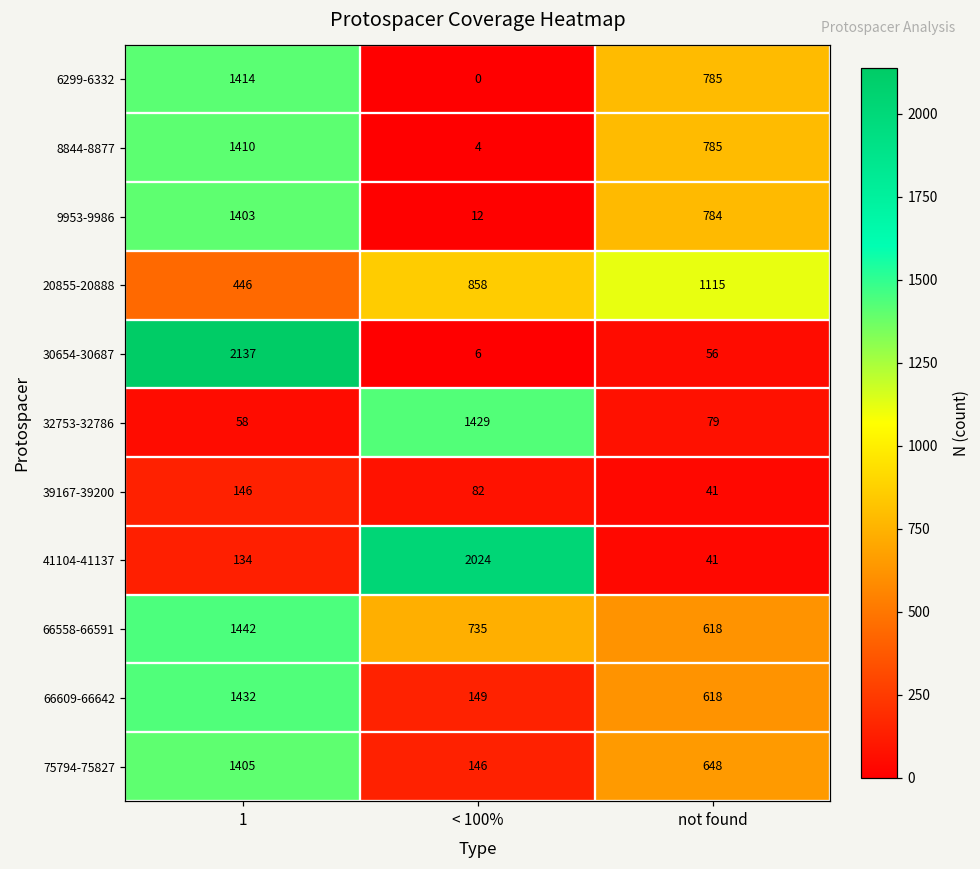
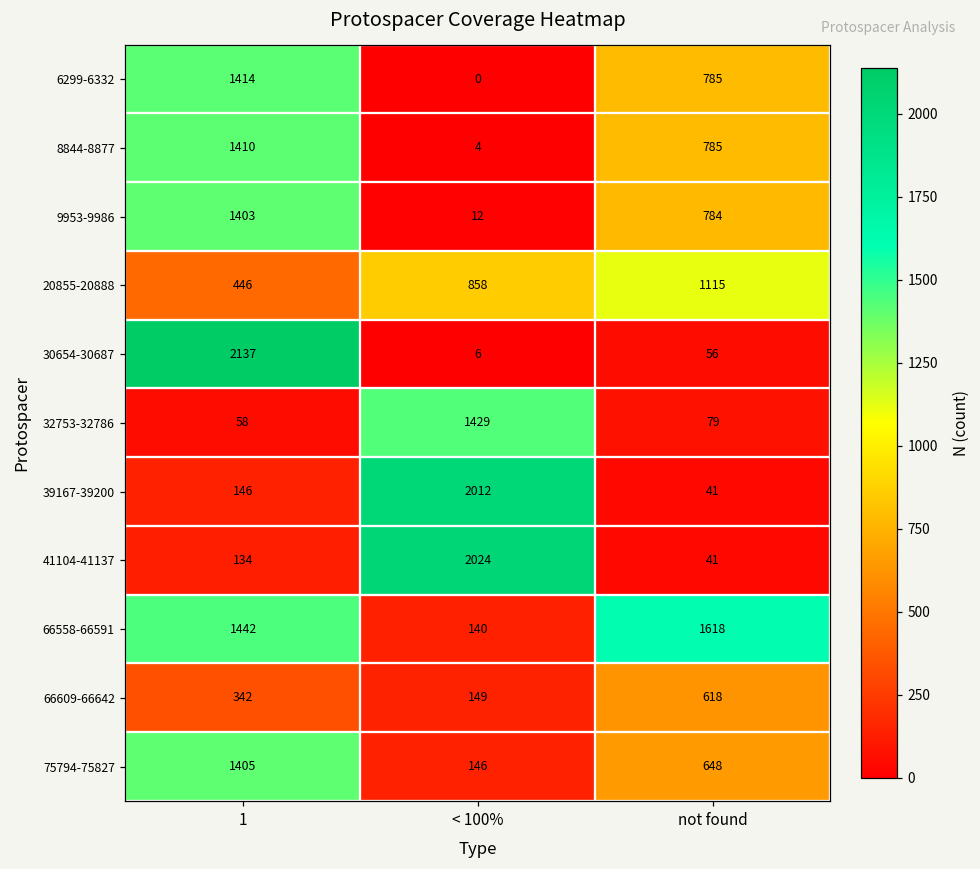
39167-39200, < 100%: 82 -> 2012
66558-66591, < 100%: 735 -> 140
66558-66591, not found: 618 -> 1618
66609-66642, 1: 1432 -> 342
